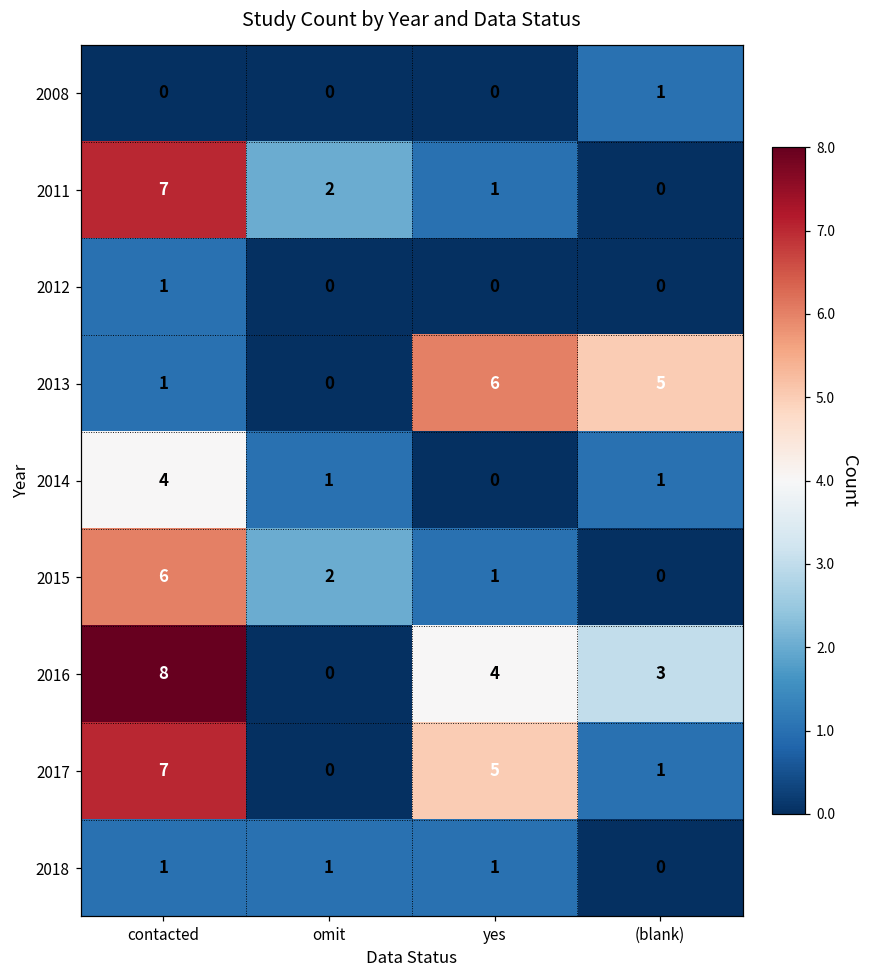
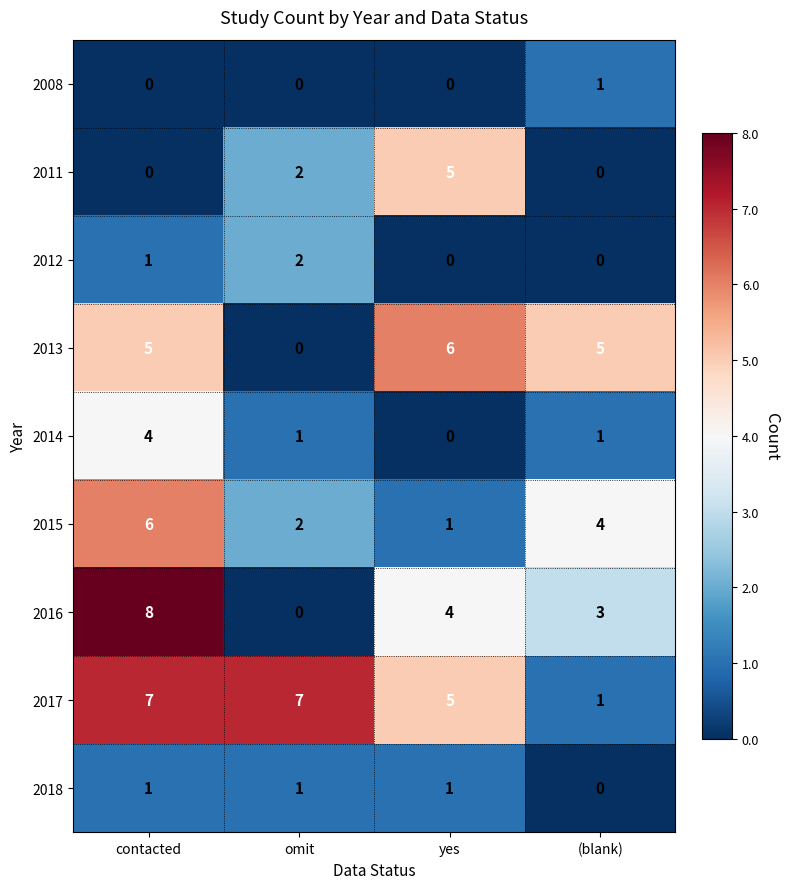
2011, contacted: 7 -> 0
2011, yes: 1 -> 5
2012, omit: 0 -> 2
2013, contacted: 1 -> 5
2015, (blank): 0 -> 4
2017, omit: 0 -> 7
